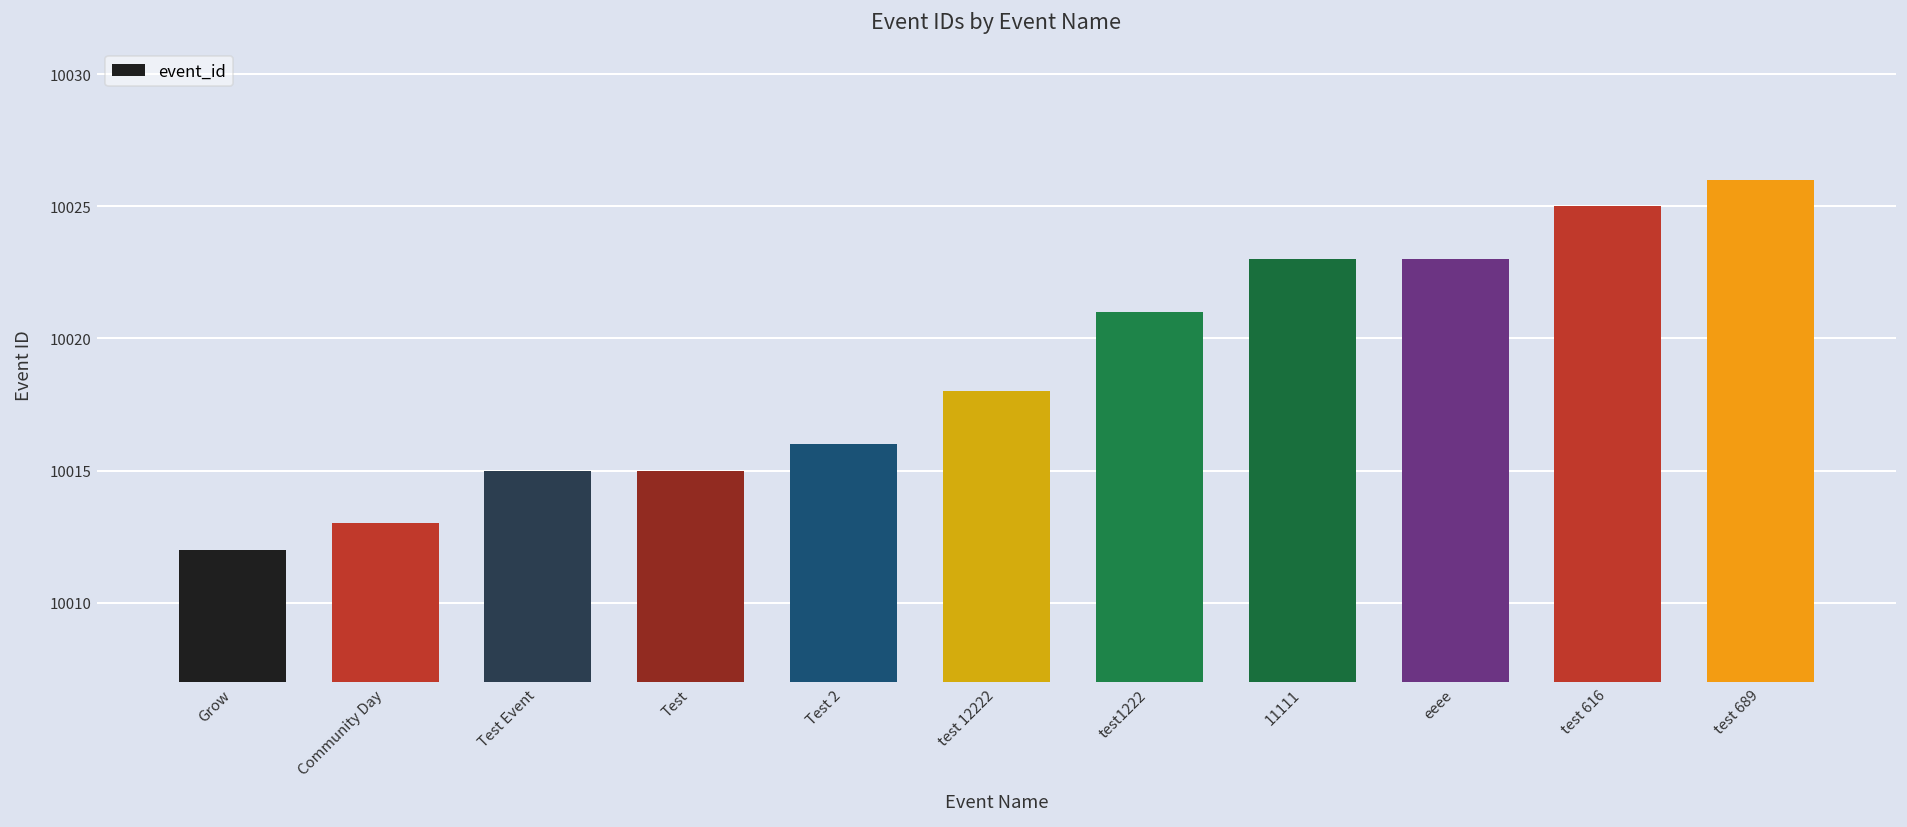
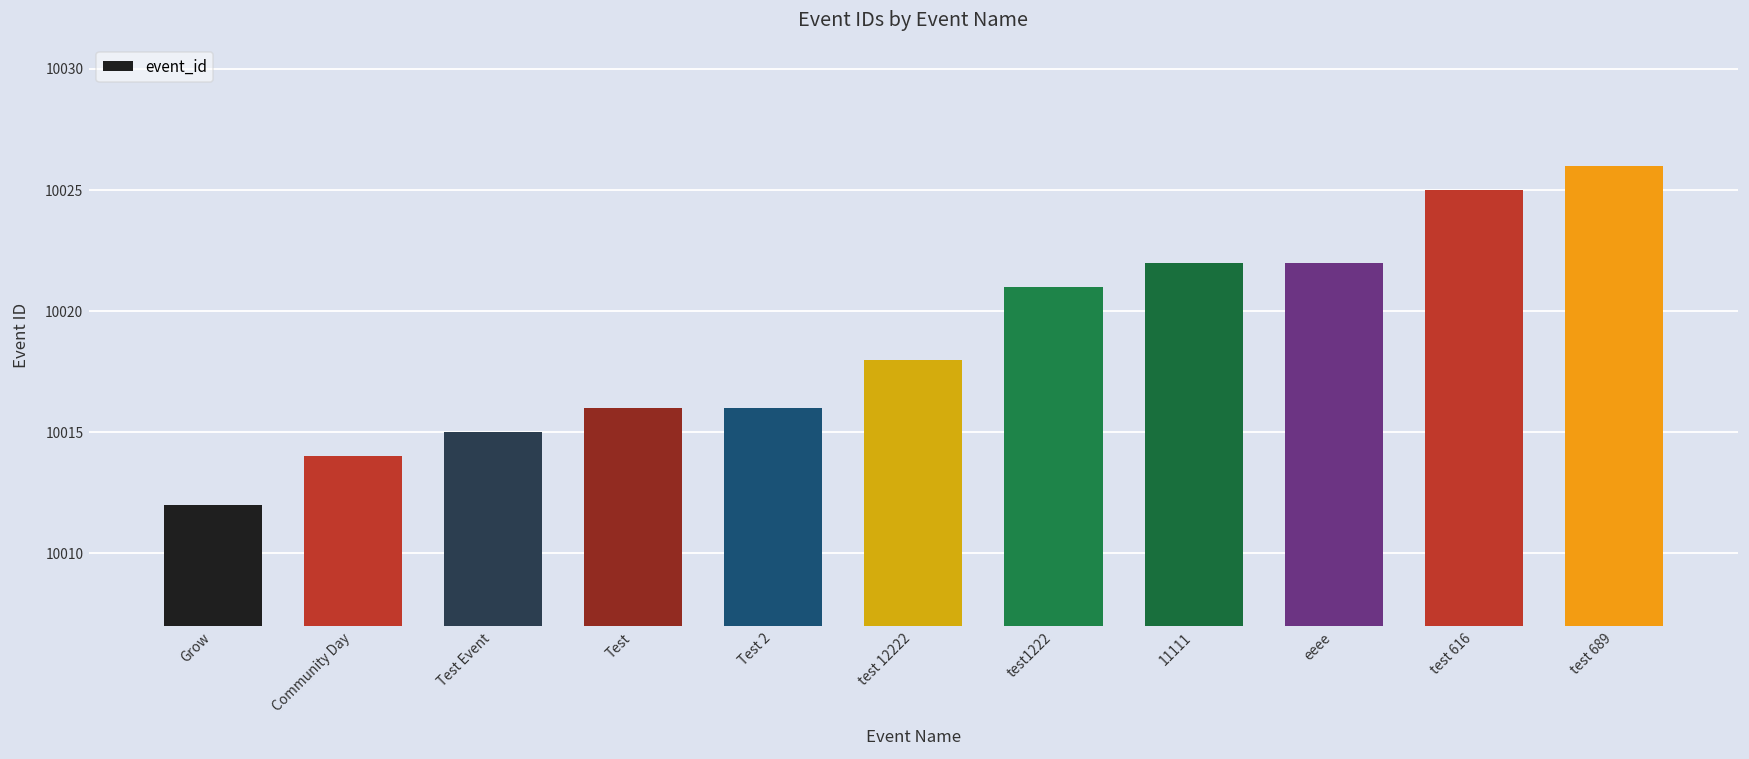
Community Day: 10013 -> 10014
Test: 10015 -> 10016
11111: 10023 -> 10022
eeee: 10023 -> 10022
